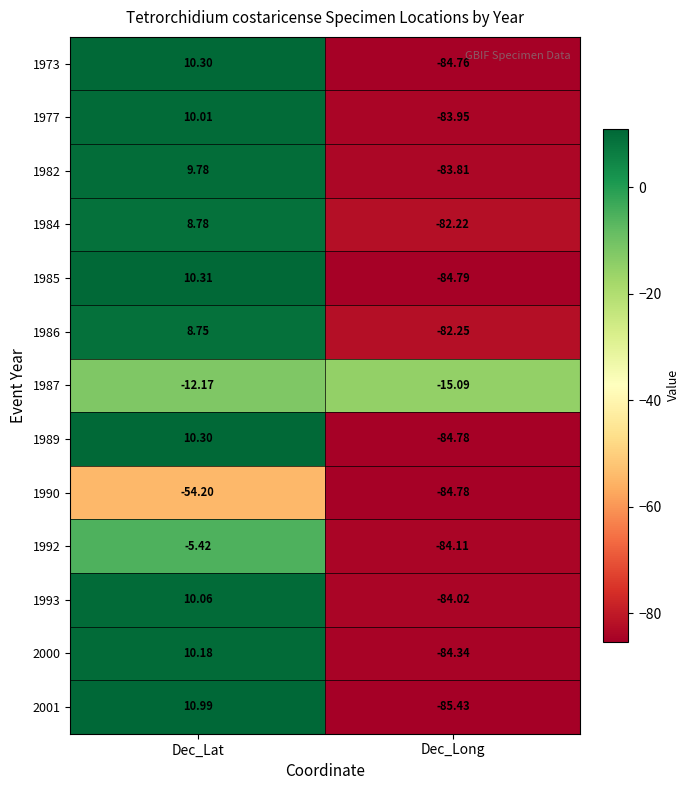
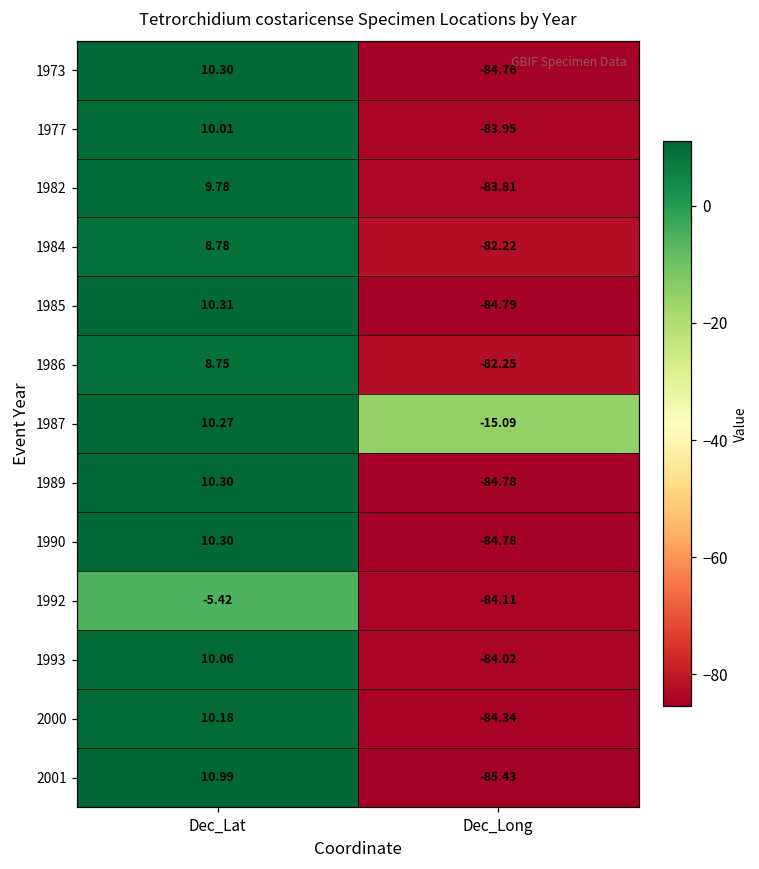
1987, Dec_Lat: -12.17 -> 10.27
1990, Dec_Lat: -54.20 -> 10.30
